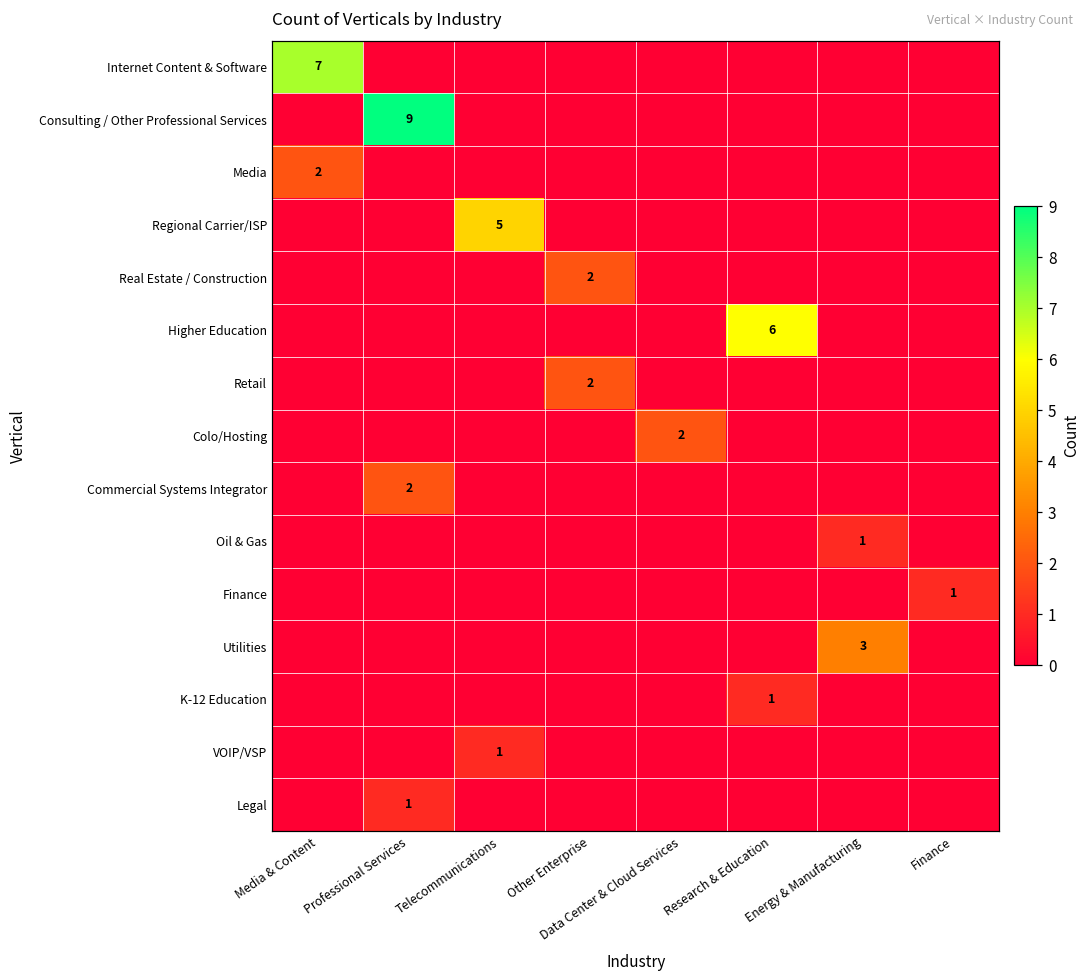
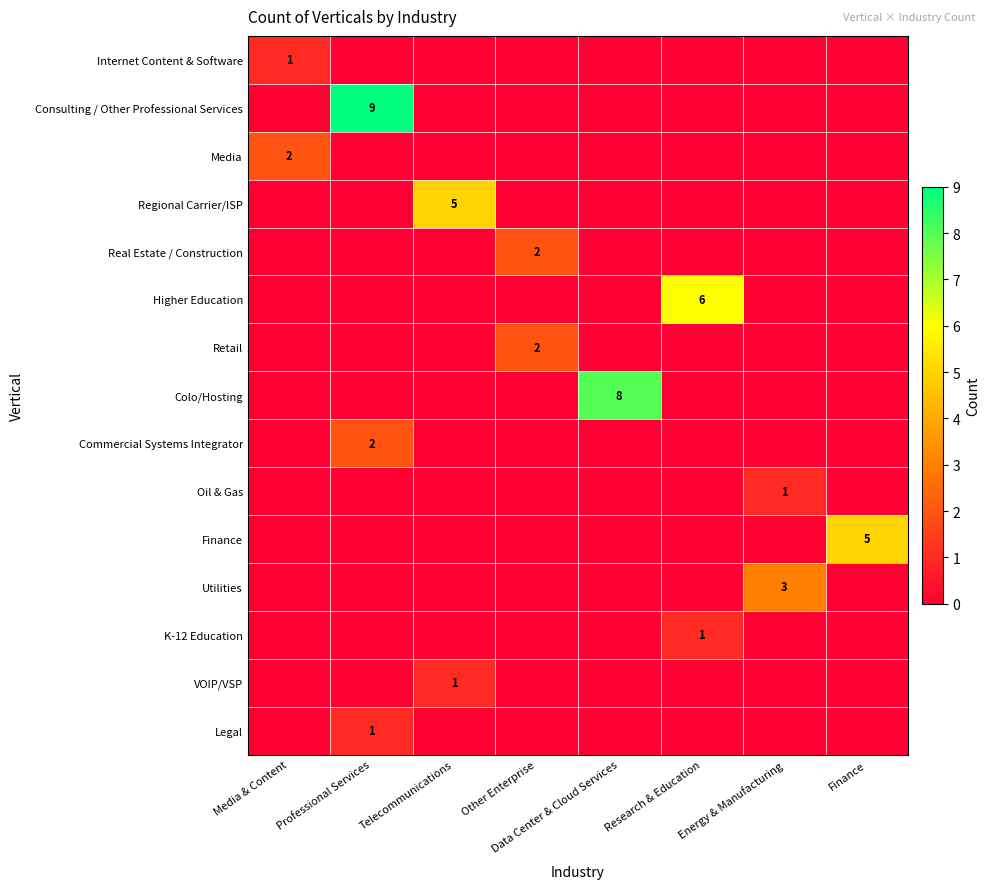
Internet Content & Software, Media & Content: 7 -> 1
Colo/Hosting, Data Center & Cloud Services: 2 -> 8
Finance, Finance: 1 -> 5
